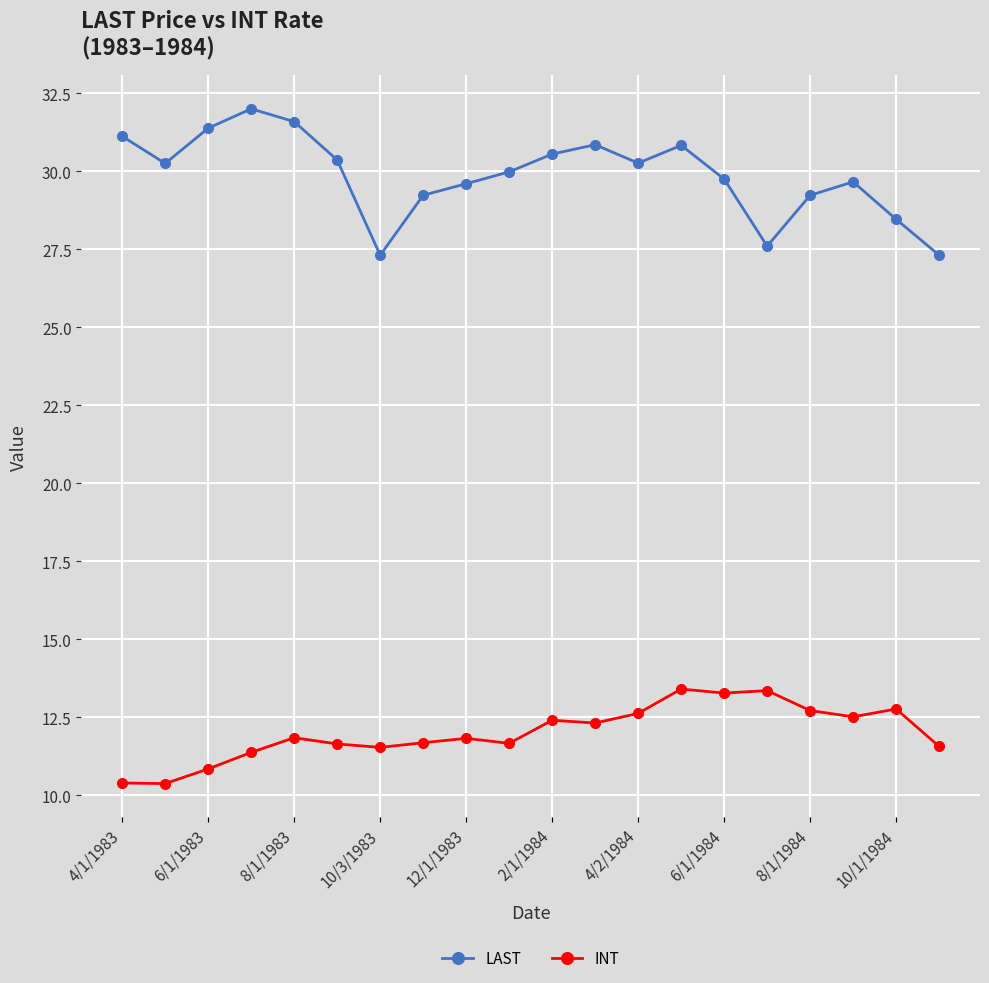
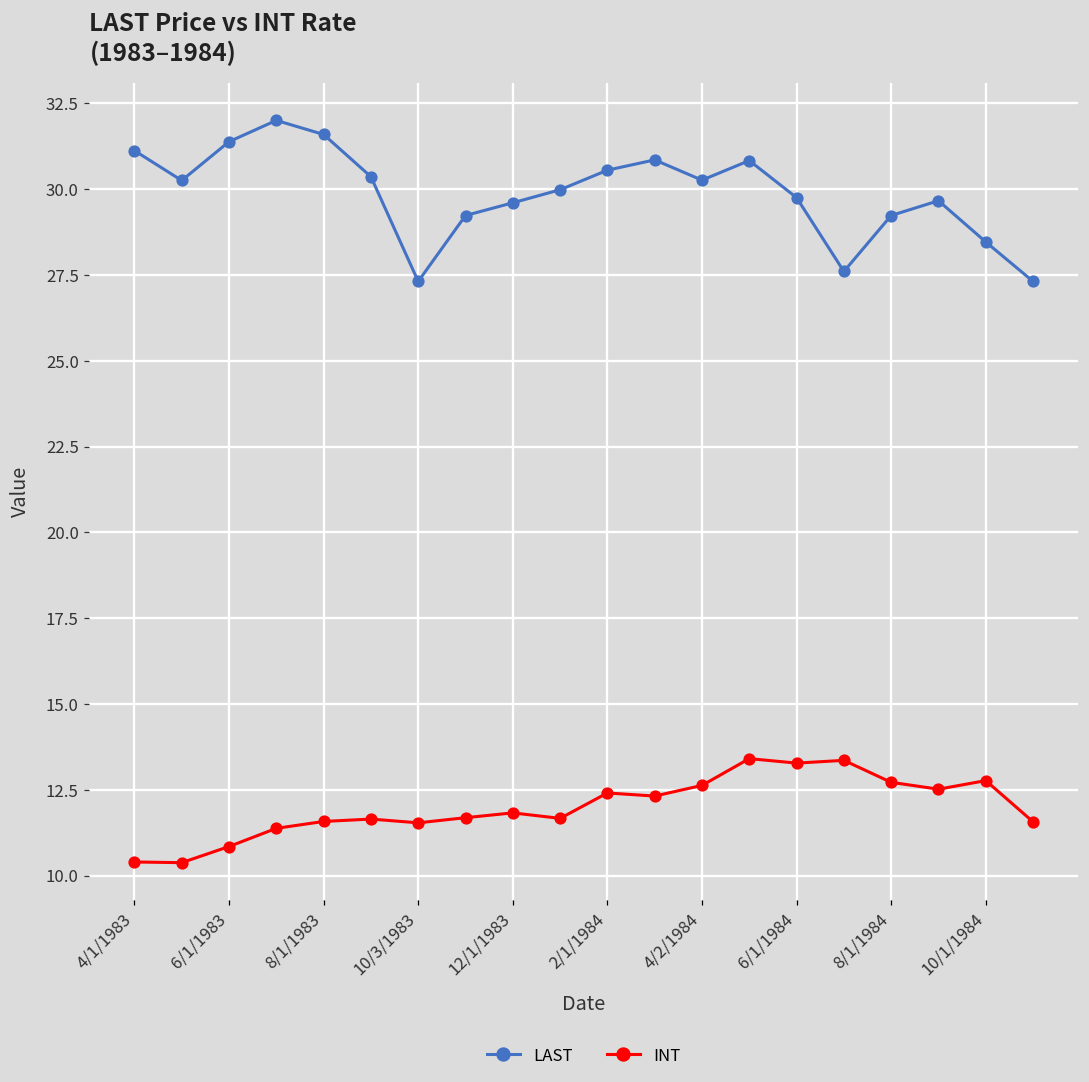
INT, 8/1/1983: 11.9 -> 11.6
